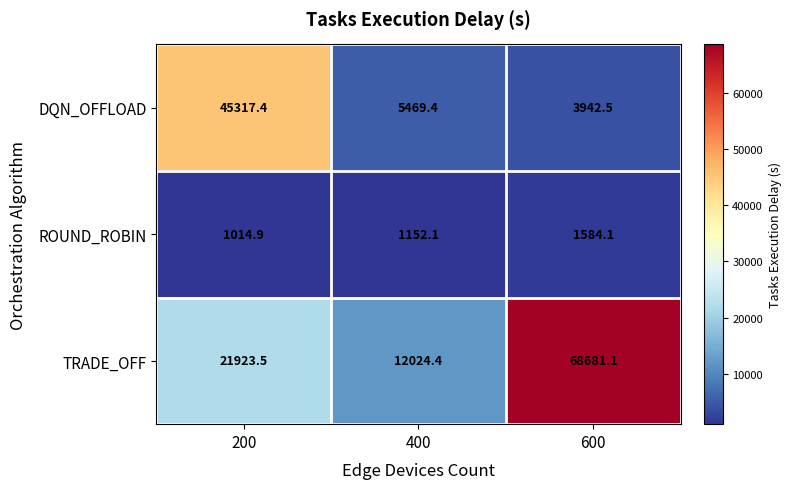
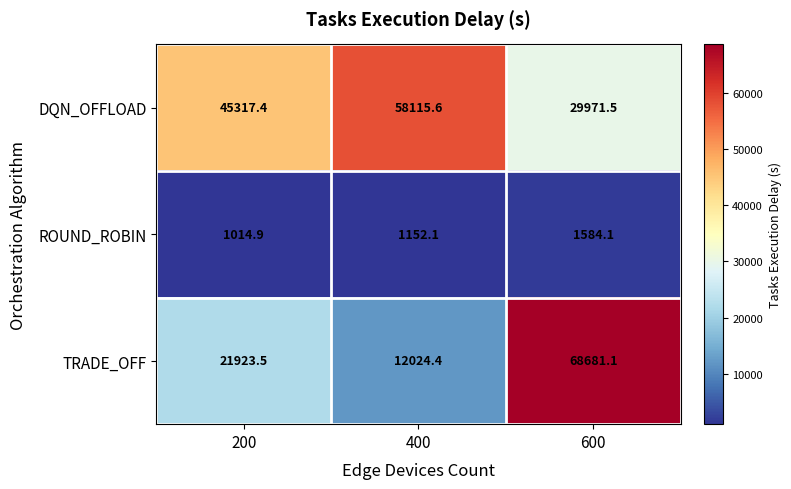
DQN_OFFLOAD, 400: 5469.4 -> 58115.6
DQN_OFFLOAD, 600: 3942.5 -> 29971.5
